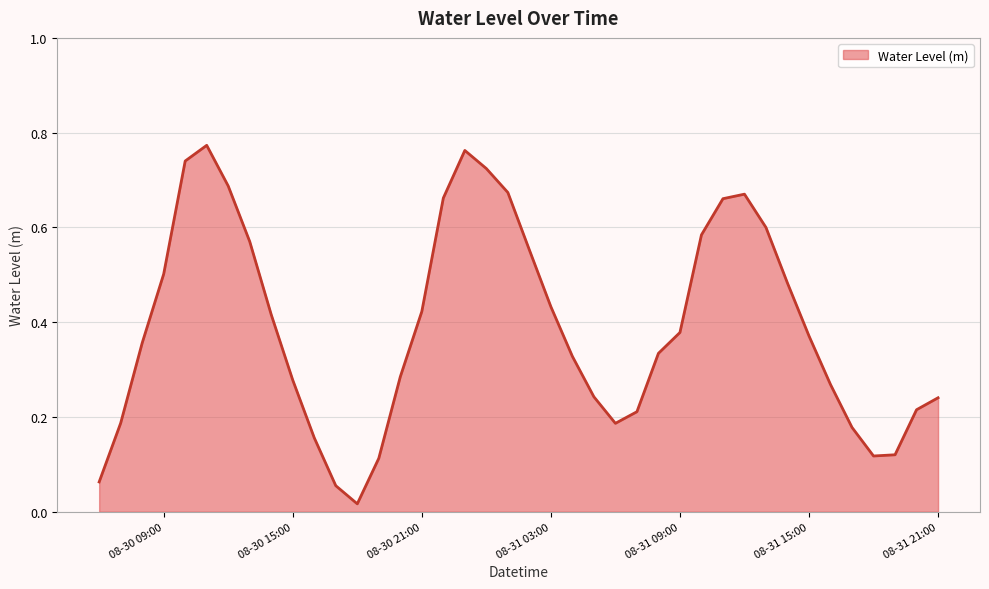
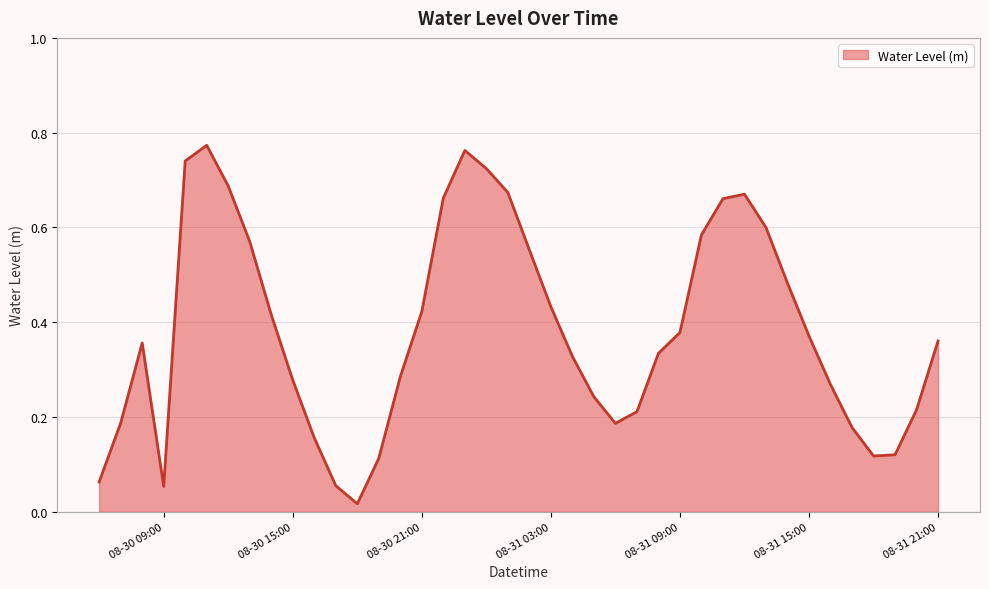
08-30 09:00: 0.50 -> 0.05
08-31 21:00: 0.24 -> 0.36
